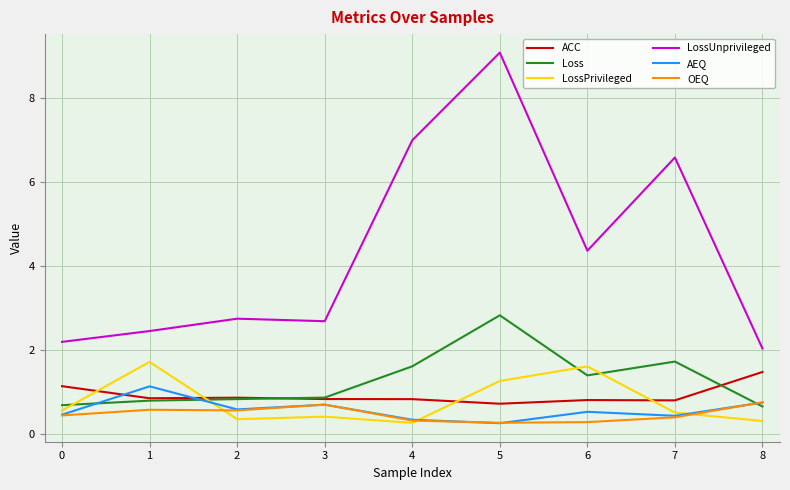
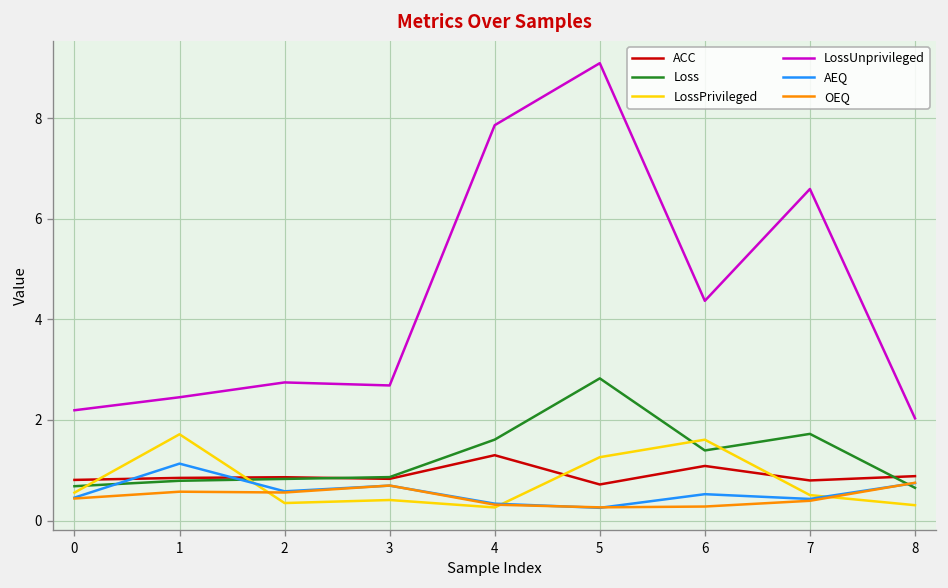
ACC, 0: 1.1 -> 0.8
ACC, 4: 0.8 -> 1.3
LossUnprivileged, 4: 7.0 -> 7.9
ACC, 6: 0.8 -> 1.1
ACC, 8: 1.5 -> 0.9
